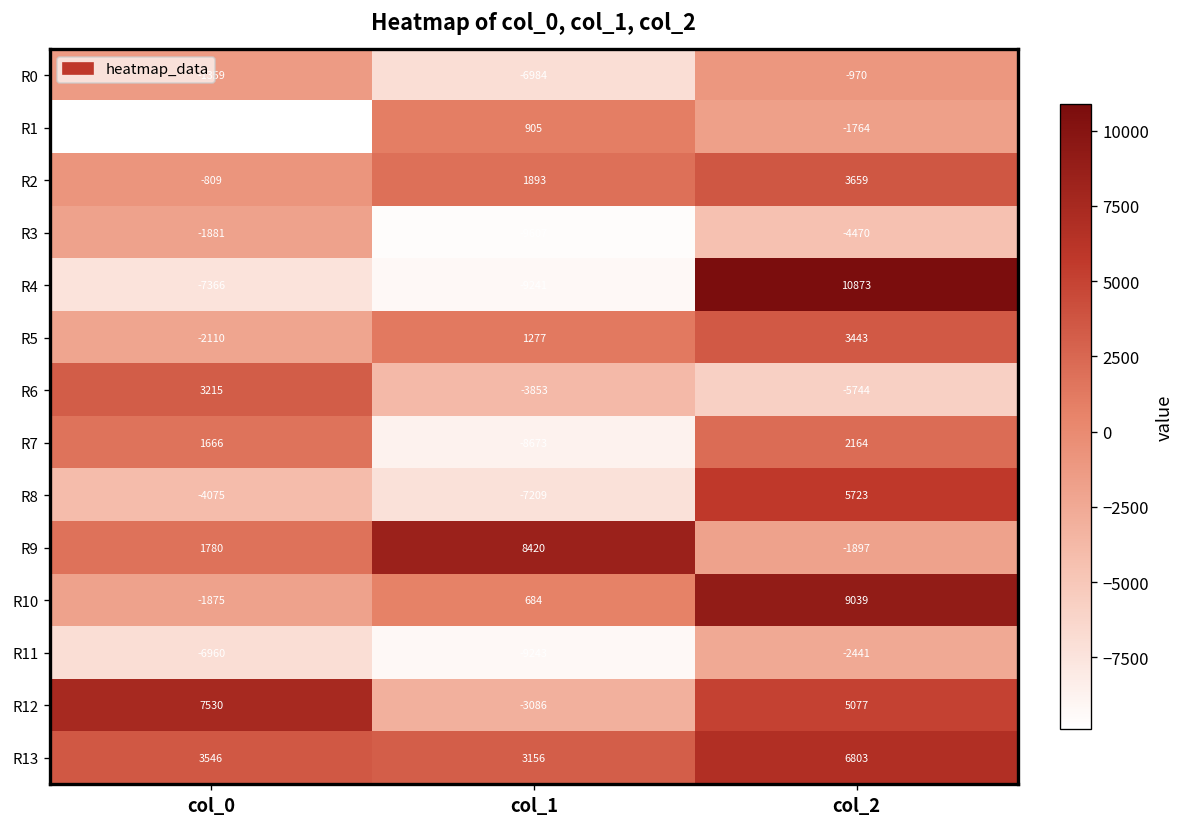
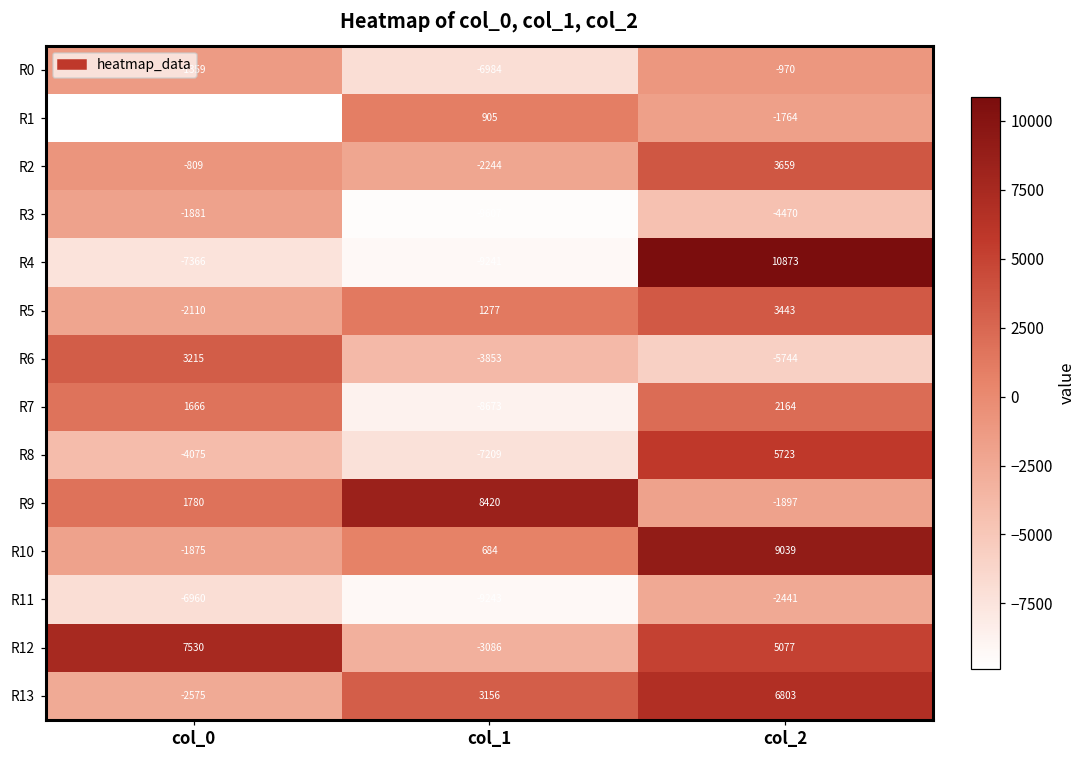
R2, col_1: 1893 -> -2244
R13, col_0: 3546 -> -2575
